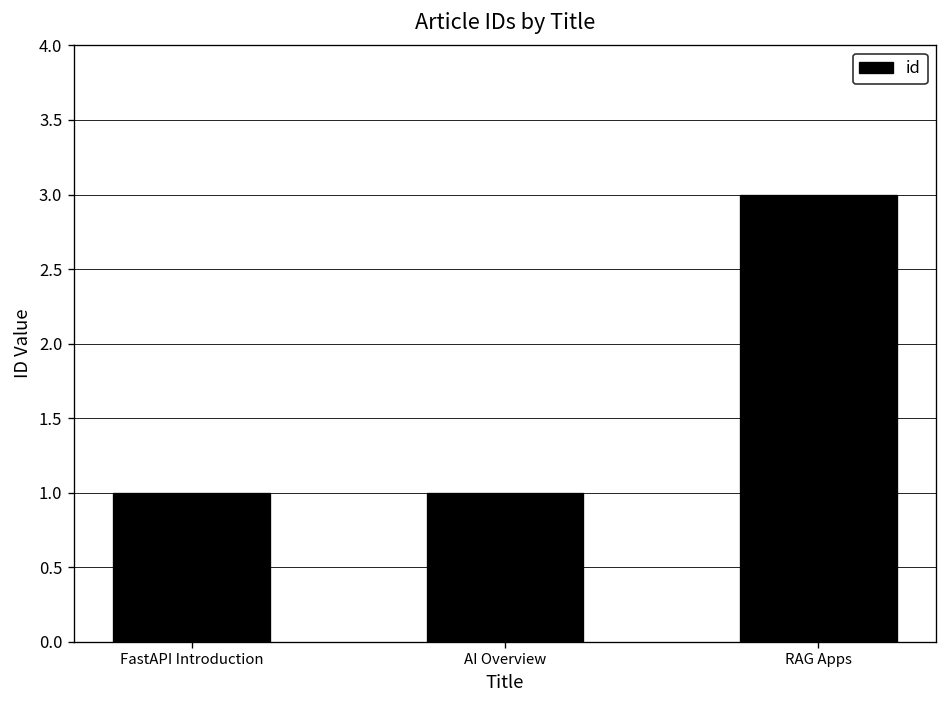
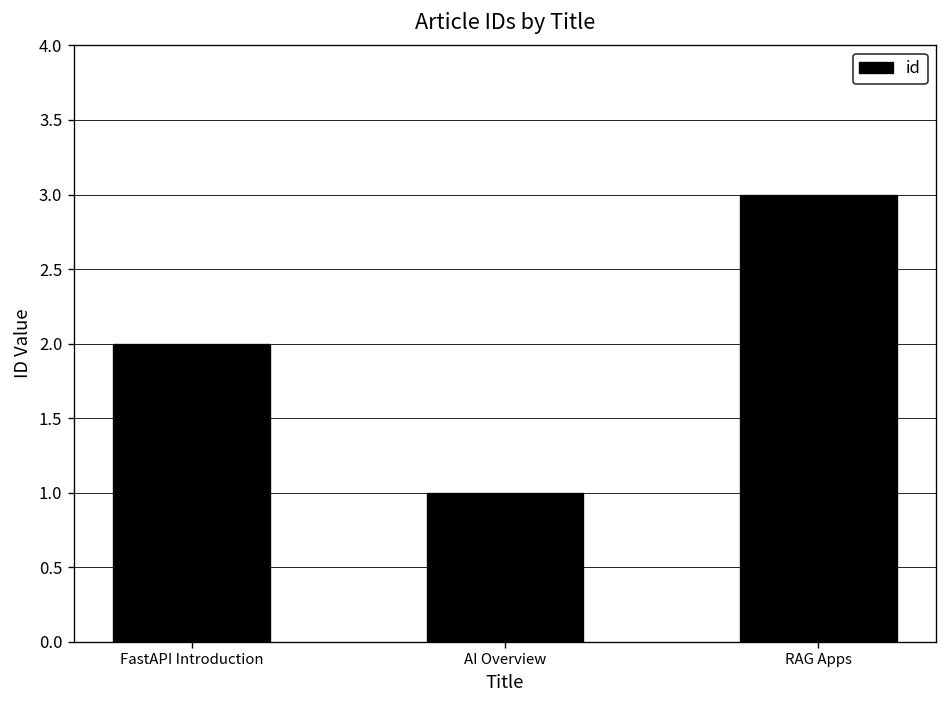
FastAPI Introduction: 1 -> 2
